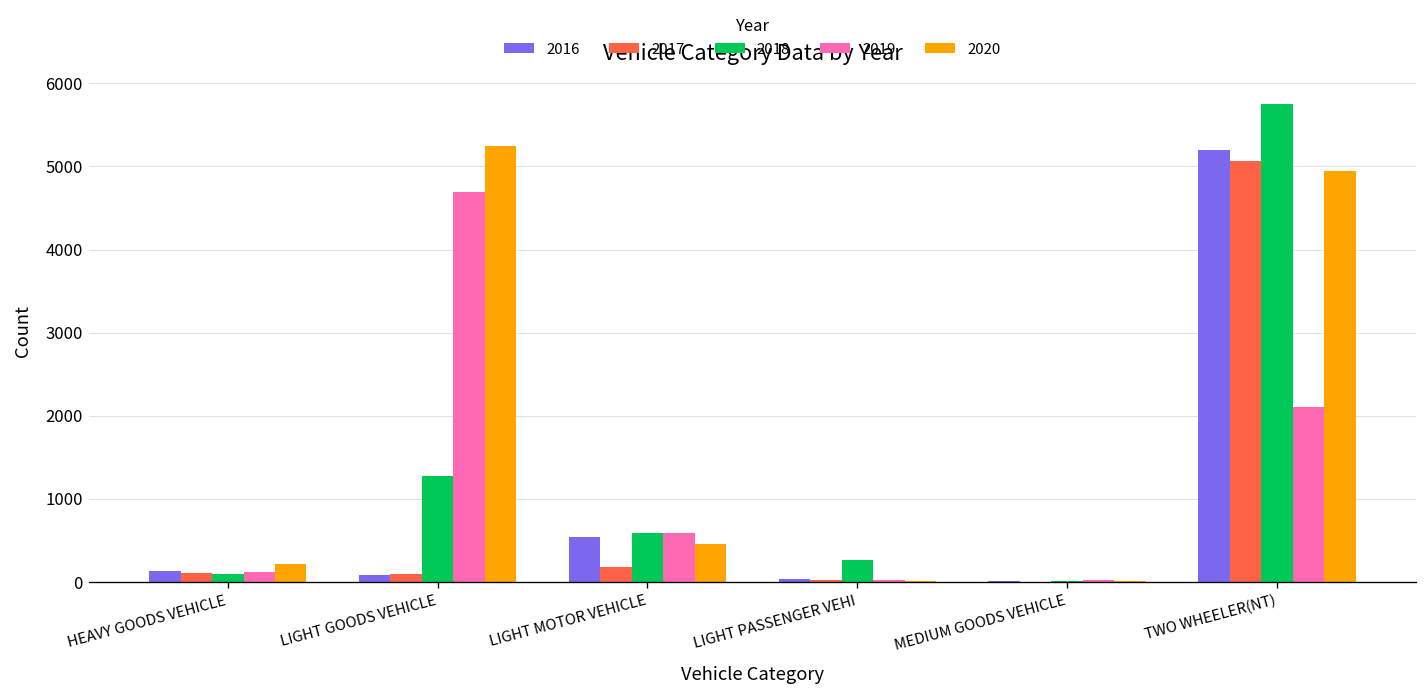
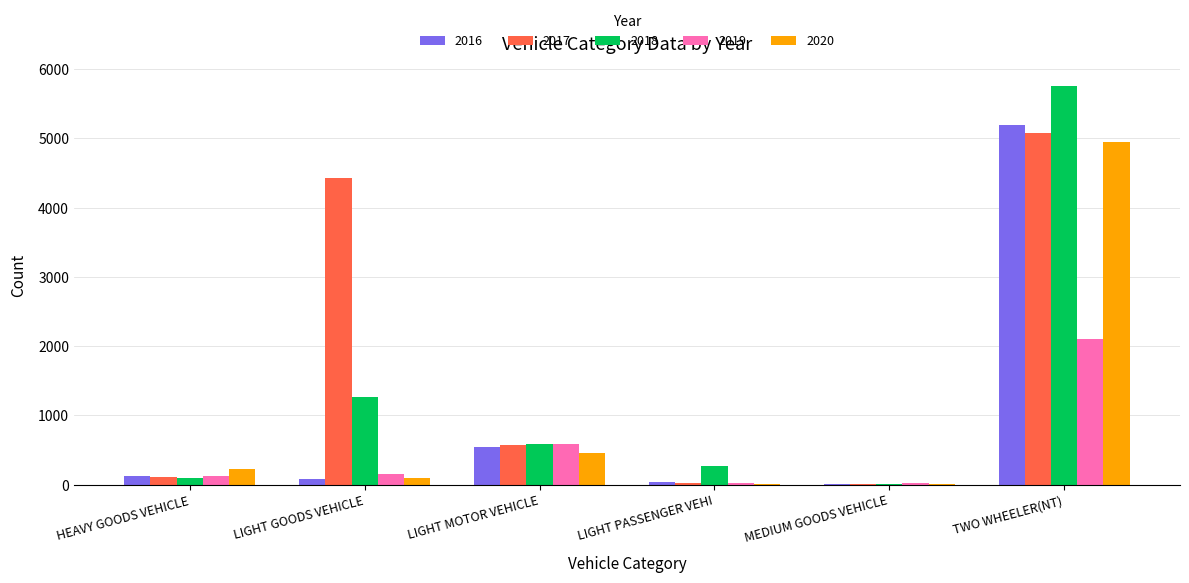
2017, LIGHT GOODS VEHICLE: 100 -> 4400
2019, LIGHT GOODS VEHICLE: 4700 -> 100
2020, LIGHT GOODS VEHICLE: 5300 -> 100
2017, LIGHT MOTOR VEHICLE: 200 -> 600
